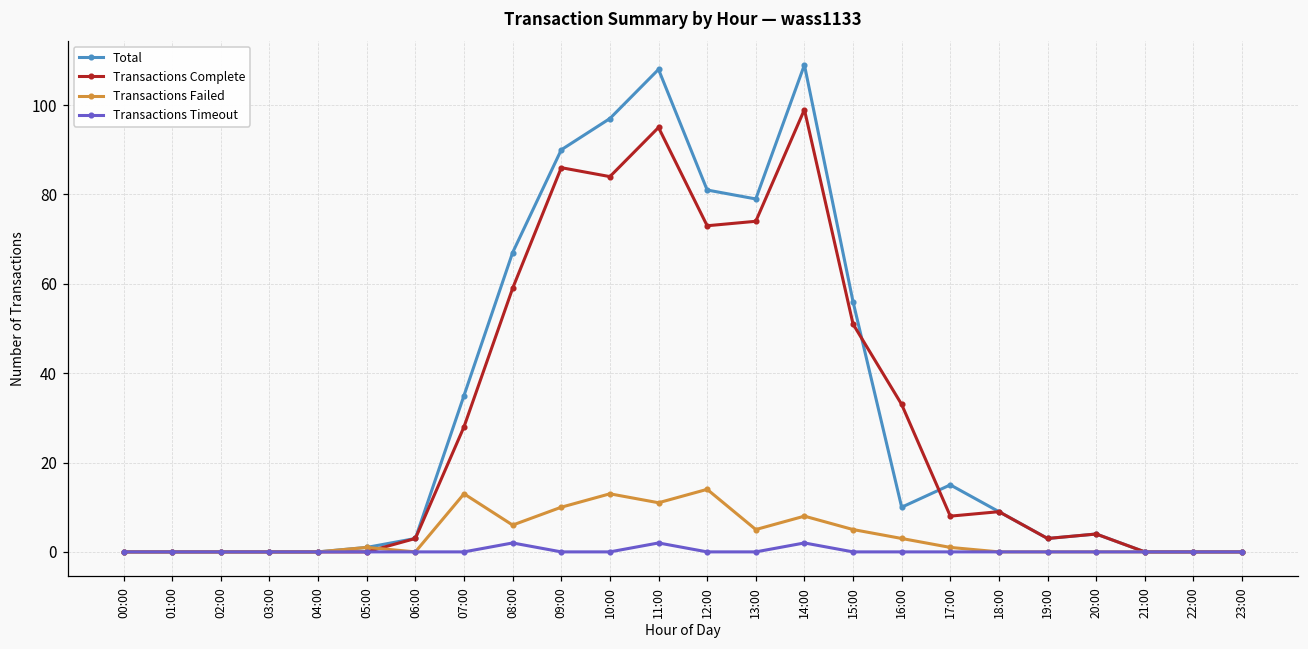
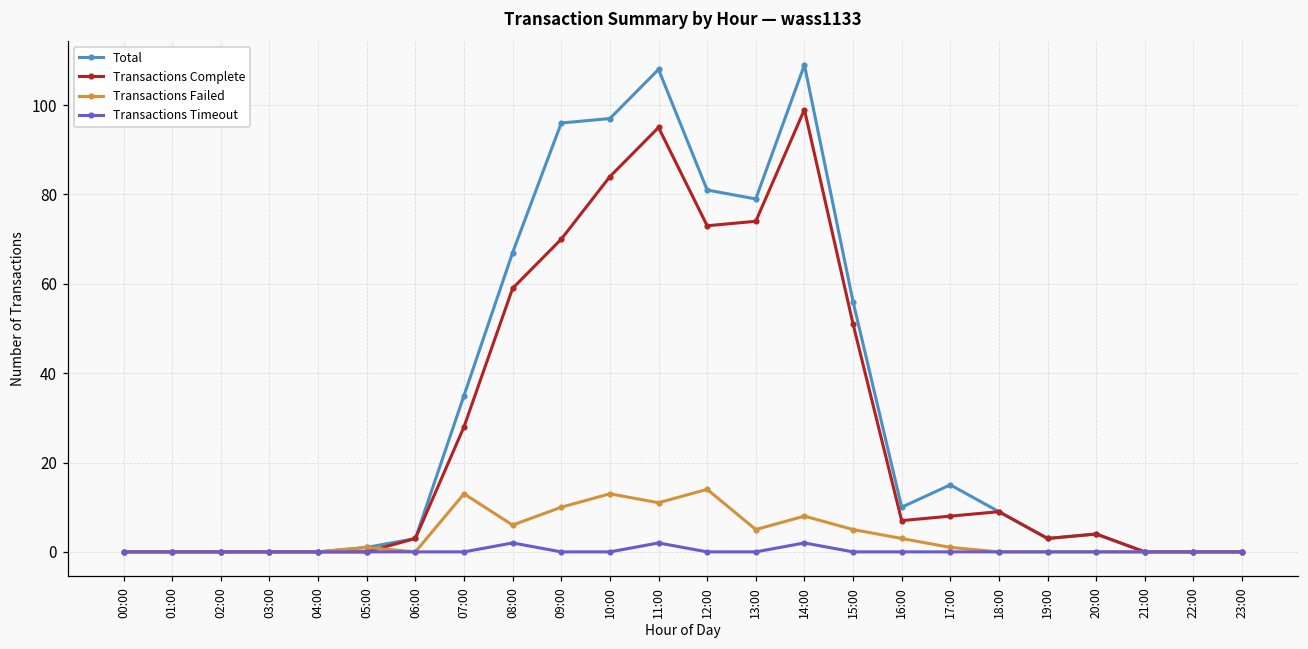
Total, 09:00: 90 -> 96
Transactions Complete, 09:00: 86 -> 70
Transactions Complete, 16:00: 33 -> 7
